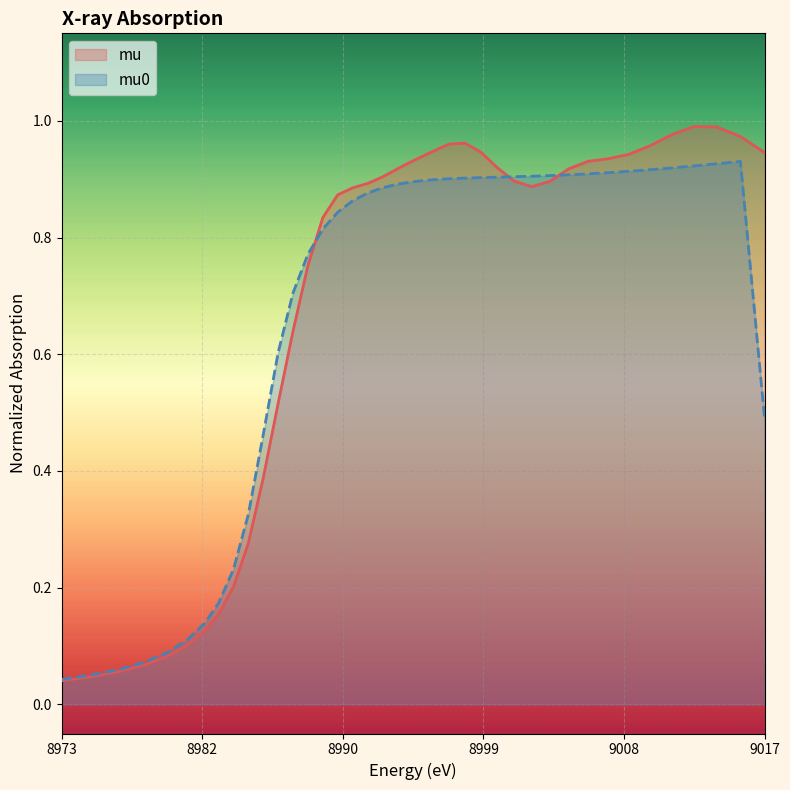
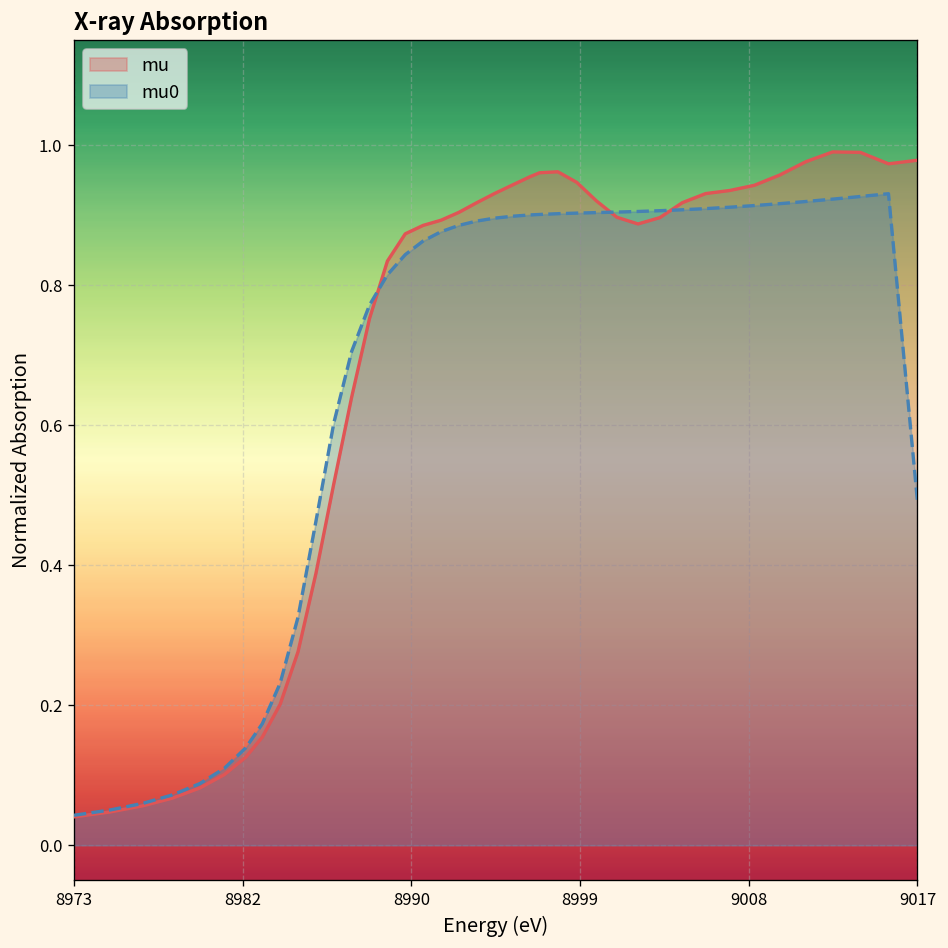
mu, 9017: 0.95 -> 0.98
